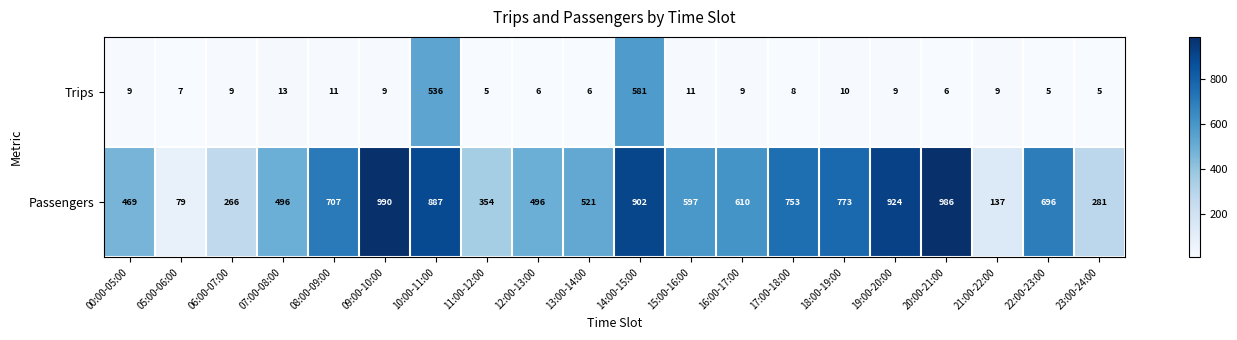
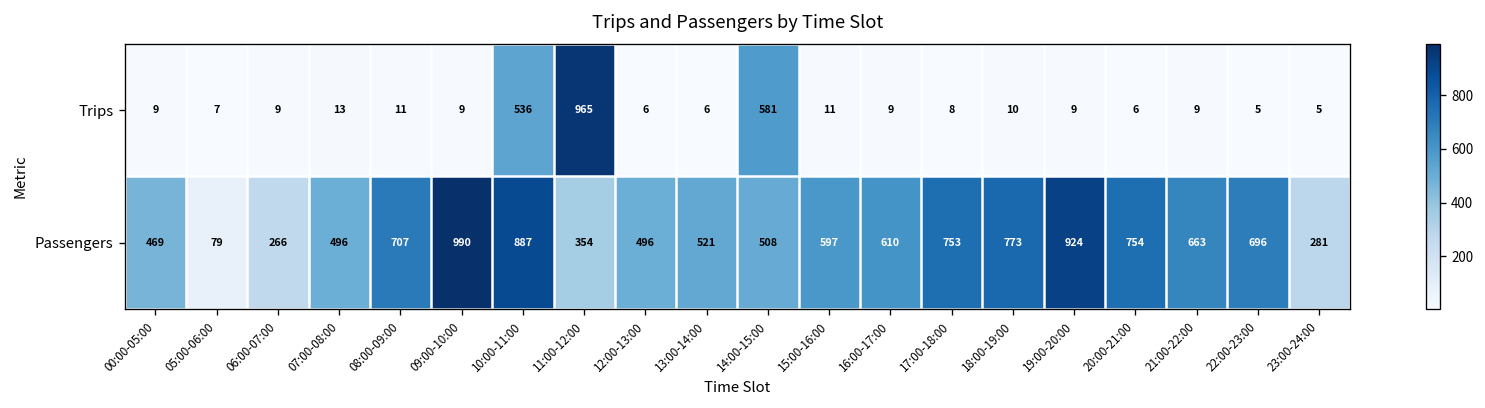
Trips, 11:00-12:00: 5 -> 965
Passengers, 14:00-15:00: 902 -> 508
Passengers, 20:00-21:00: 986 -> 754
Passengers, 21:00-22:00: 137 -> 663
